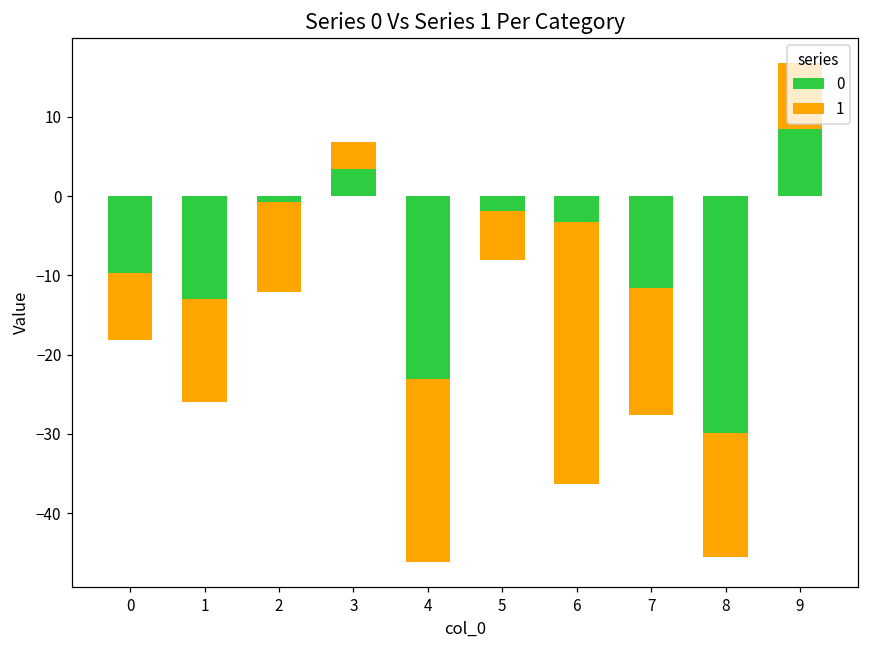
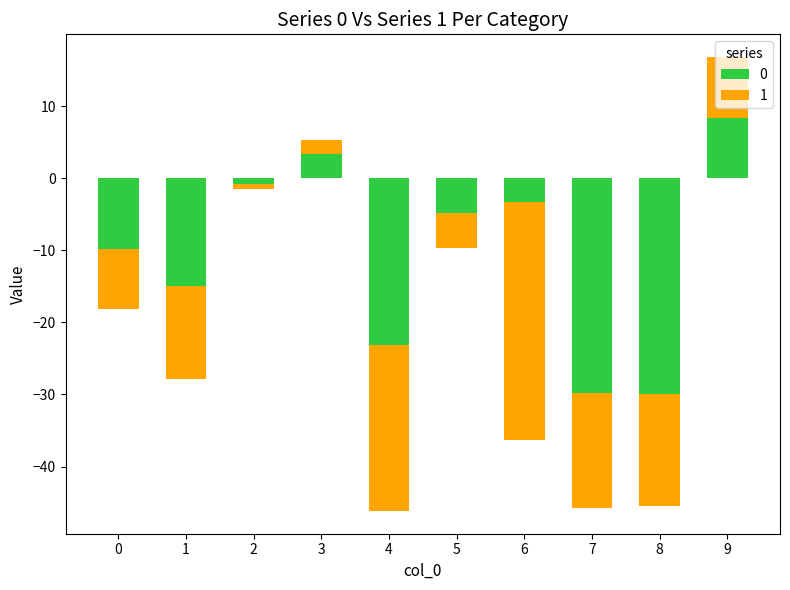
0, 1: -13 -> -15
1, 2: -11 -> -1
1, 3: 3 -> 2
0, 5: -2 -> -5
1, 5: -6 -> -5
0, 7: -12 -> -30
